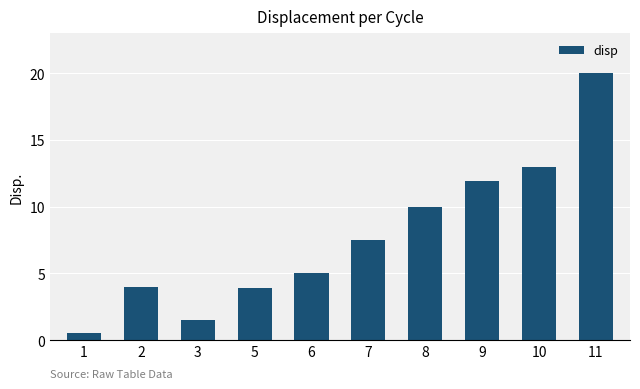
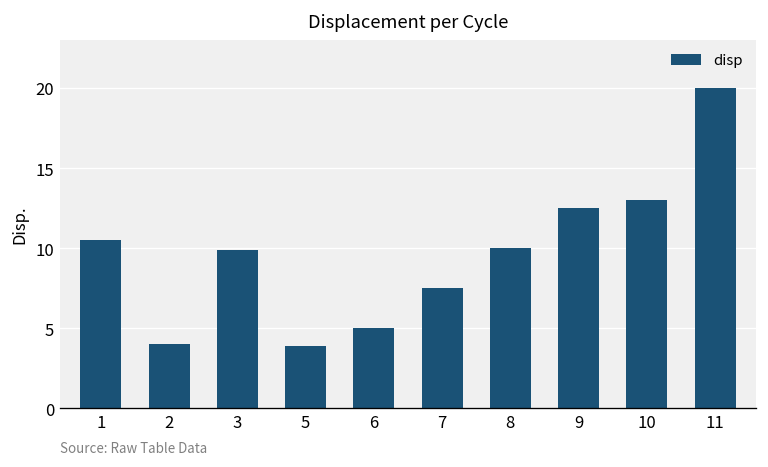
1: 0.5 -> 10.5
3: 1.5 -> 9.9
9: 11.9 -> 12.5
